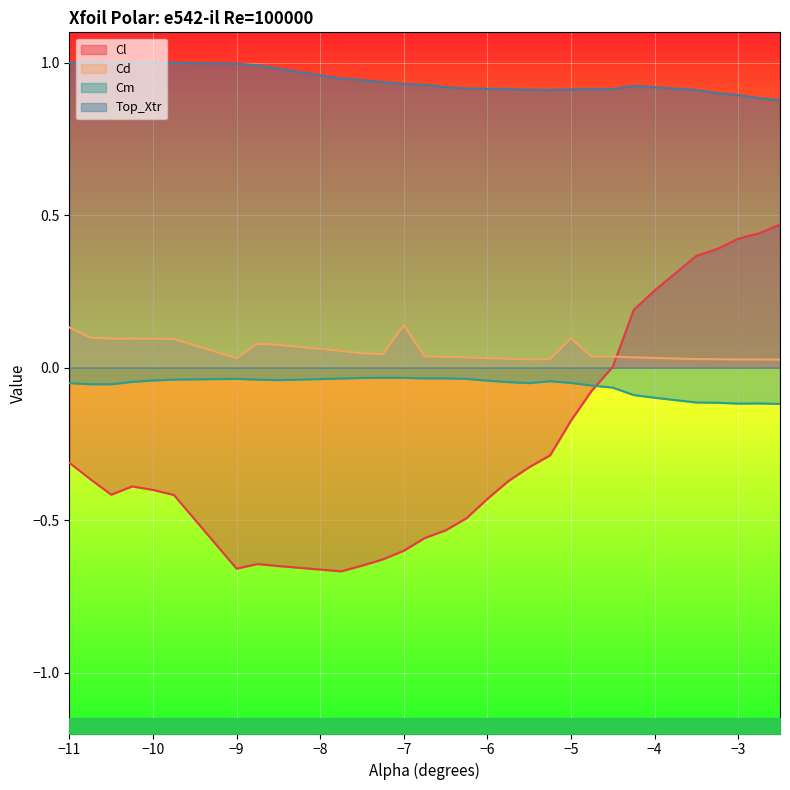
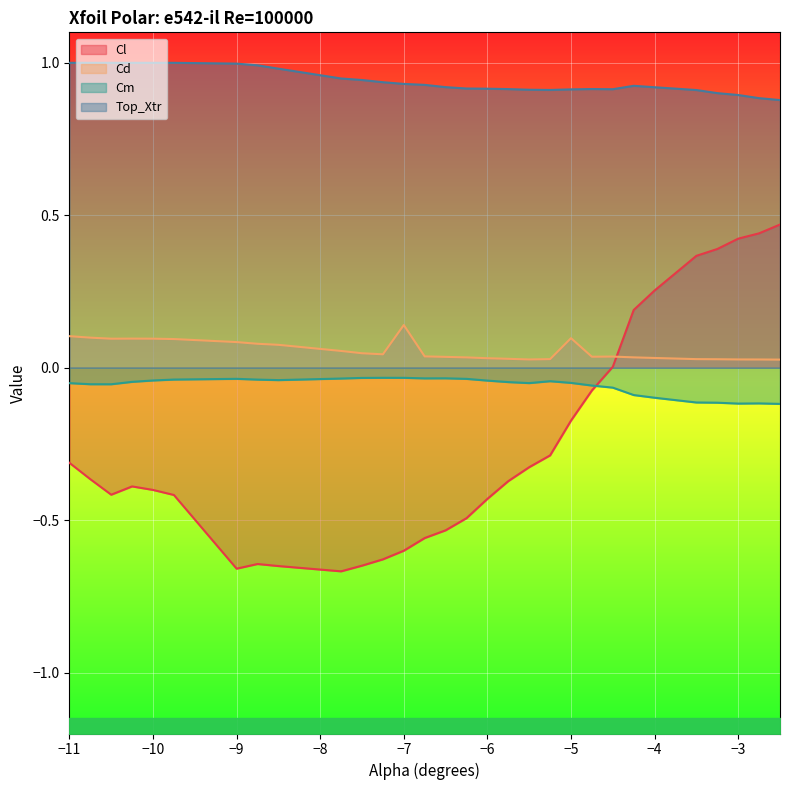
Cd, −11: 0.13 -> 0.10
Cd, −9: 0.03 -> 0.08
